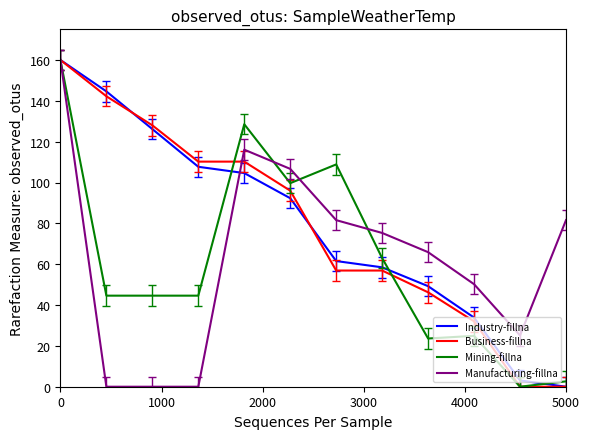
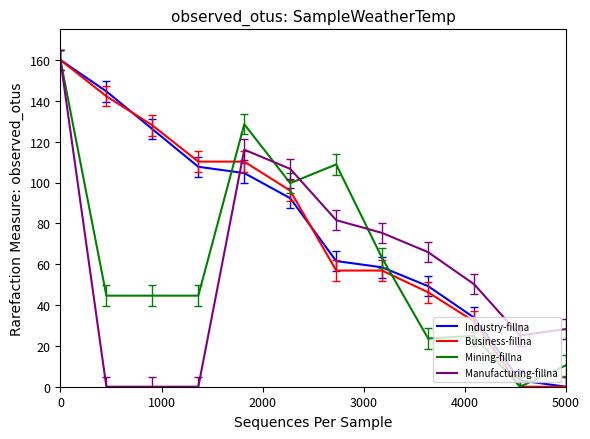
Mining-fillna, 5000: 3 -> 10
Manufacturing-fillna, 5000: 82 -> 28
